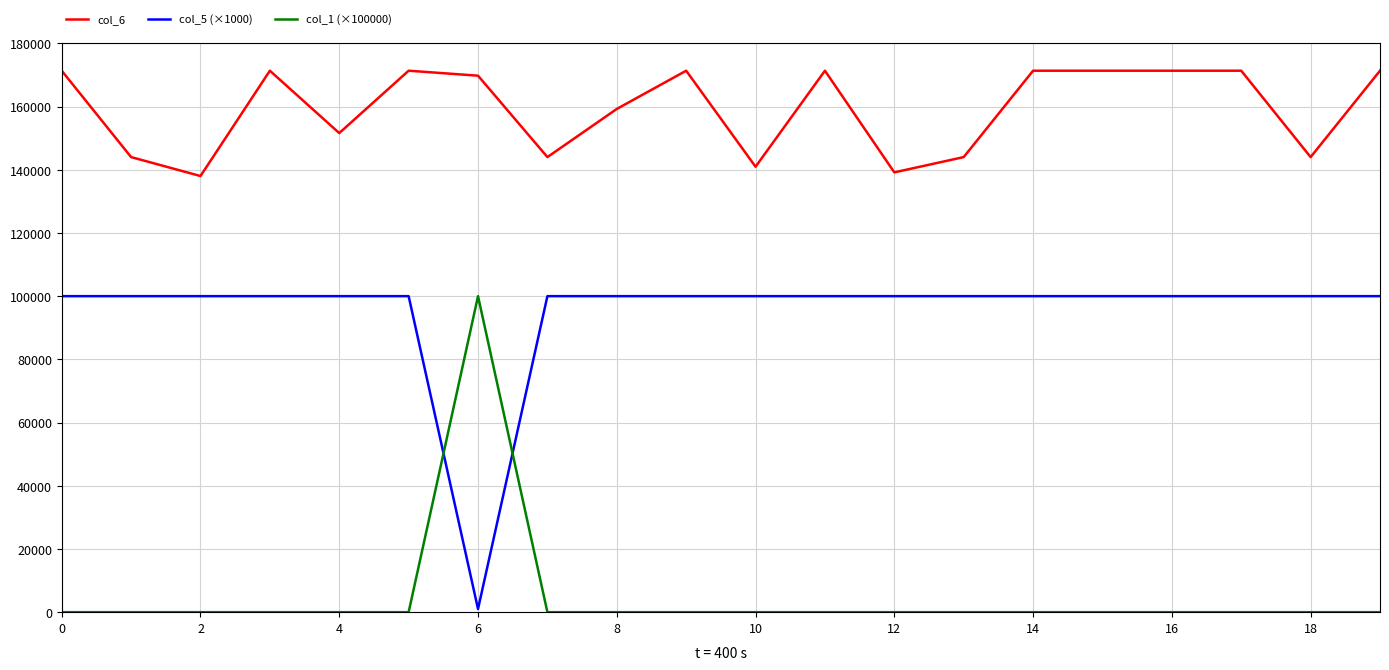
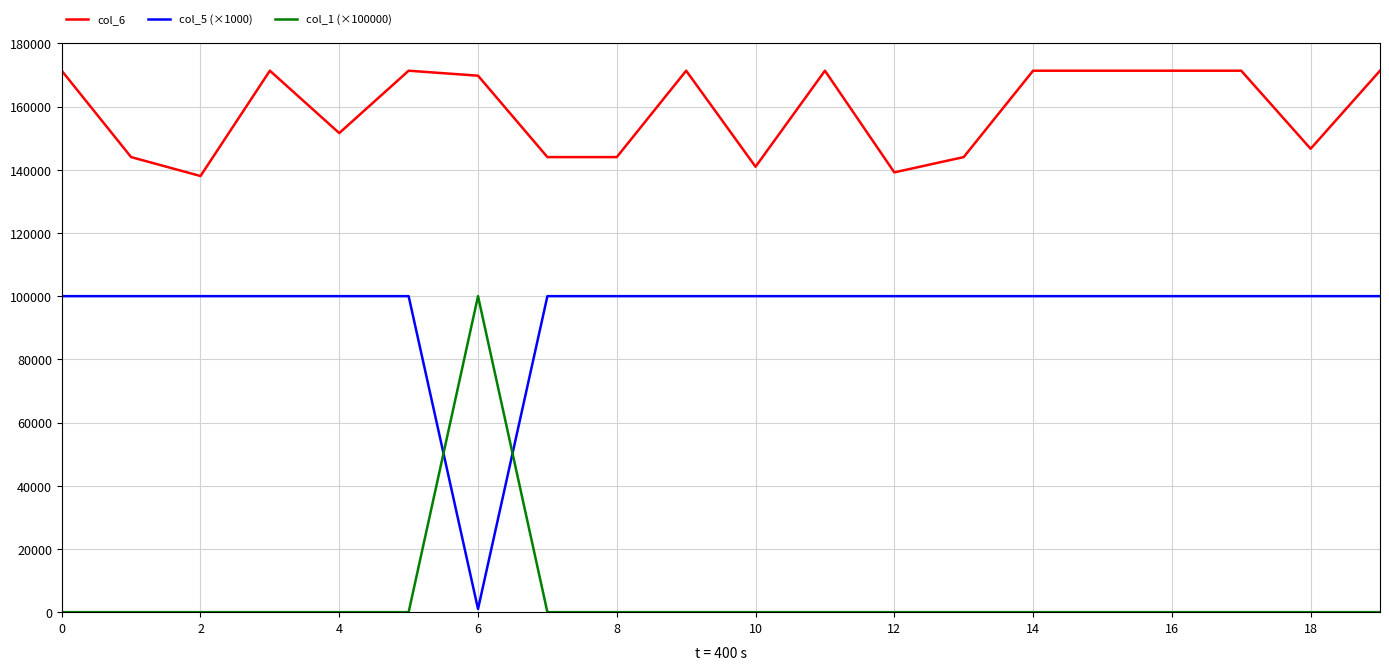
col_6, 8: 159000 -> 144000
col_6, 18: 144000 -> 147000
